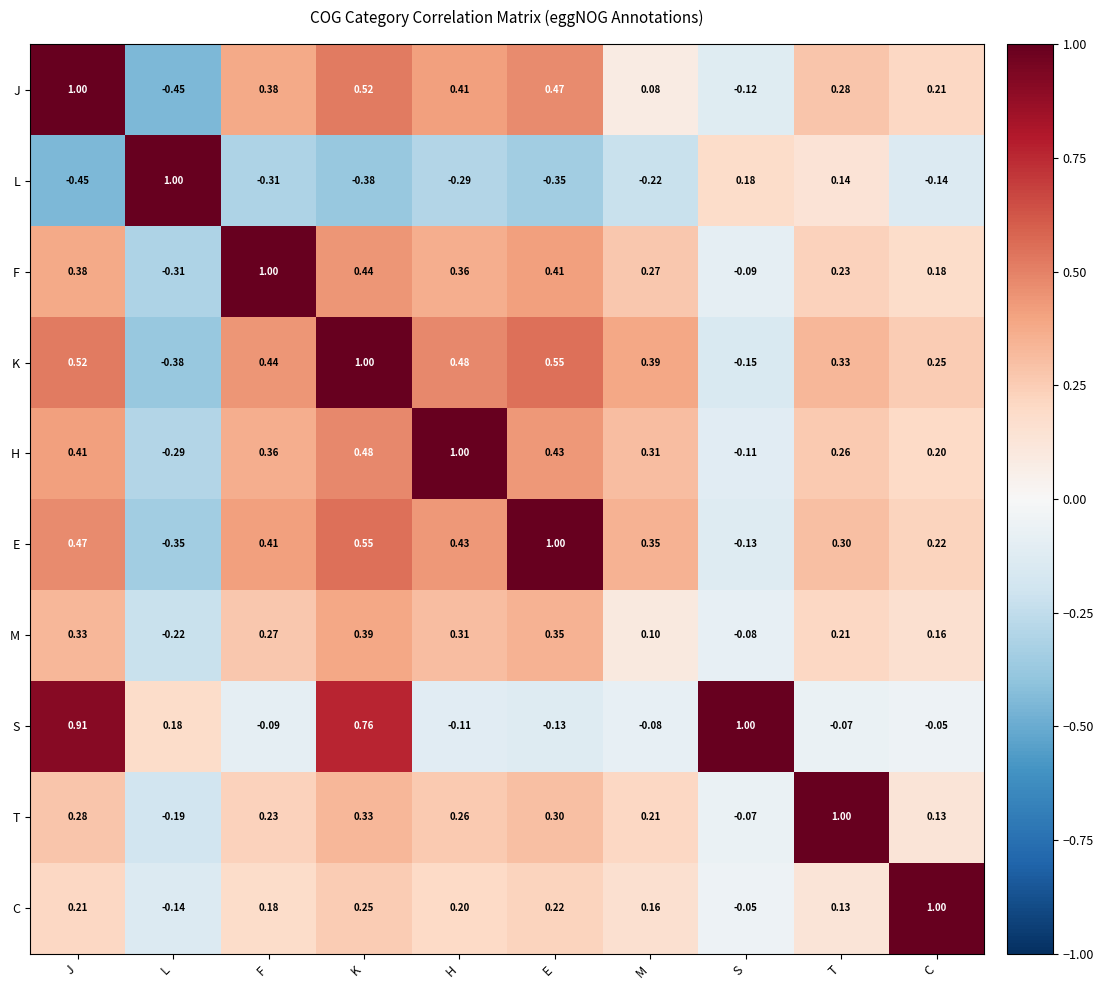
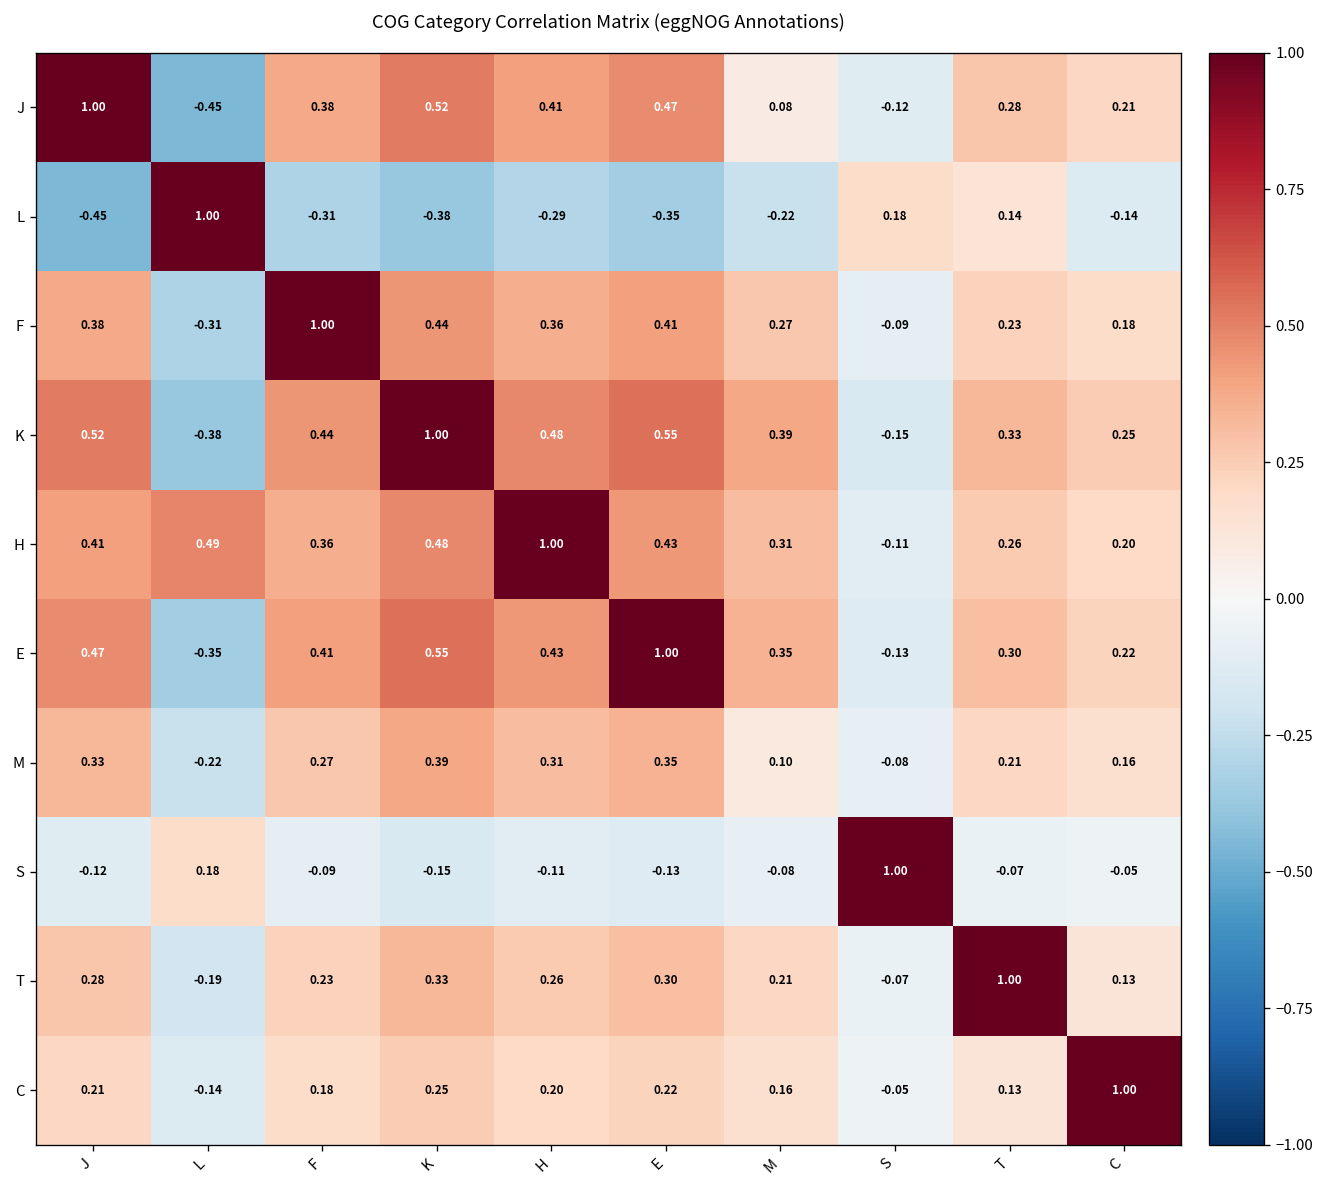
H, L: -0.29 -> 0.49
S, J: 0.91 -> -0.12
S, K: 0.76 -> -0.15
